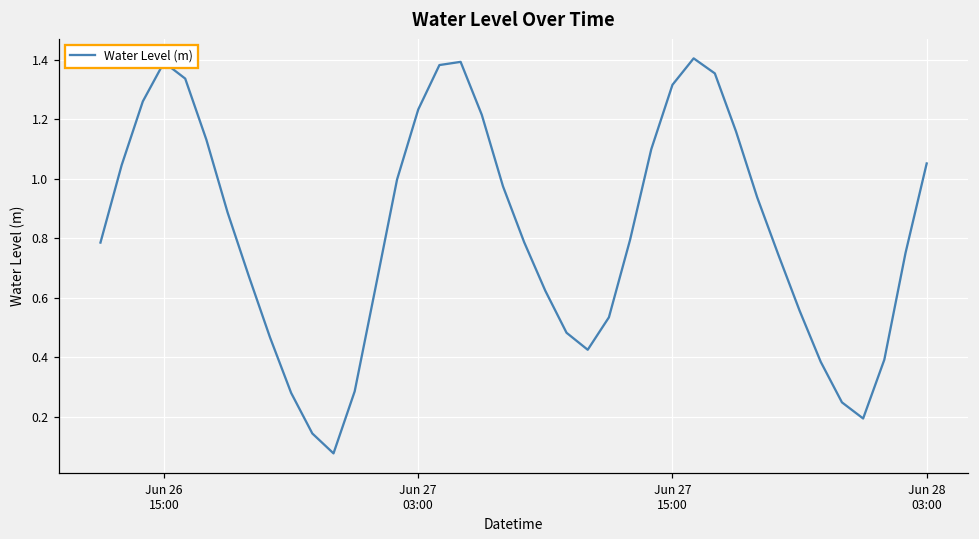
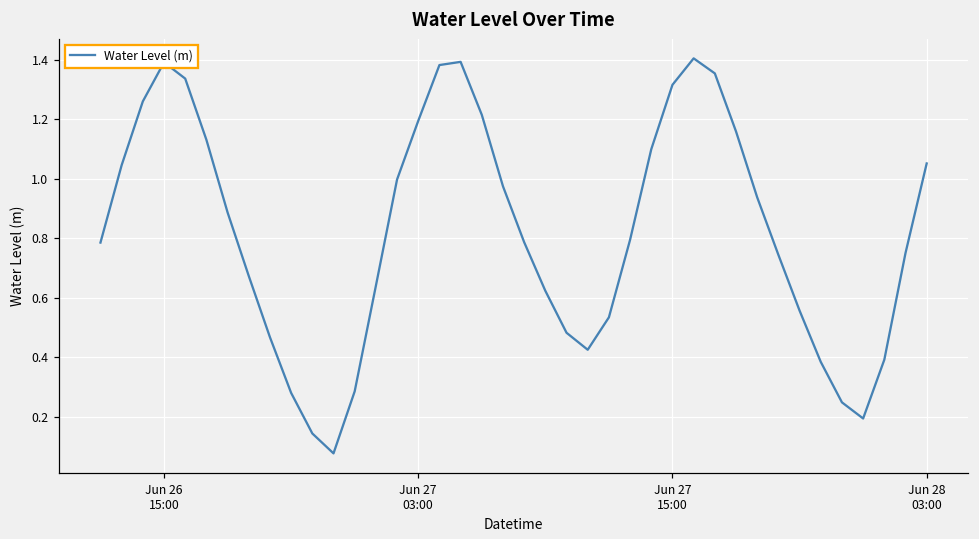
Jun 27 03:00: 1.23 -> 1.19
